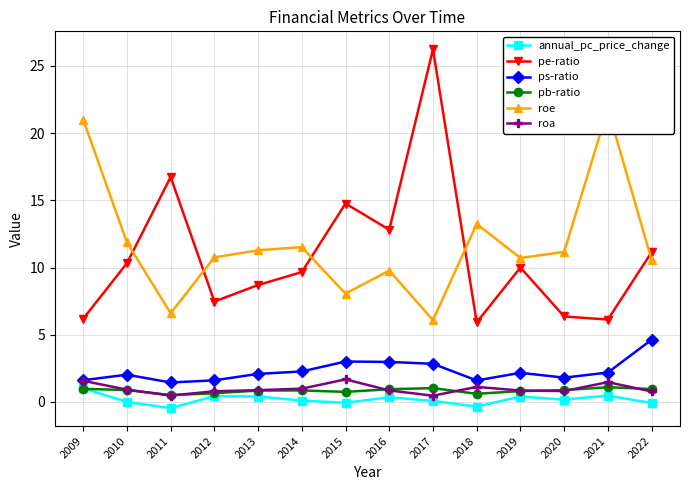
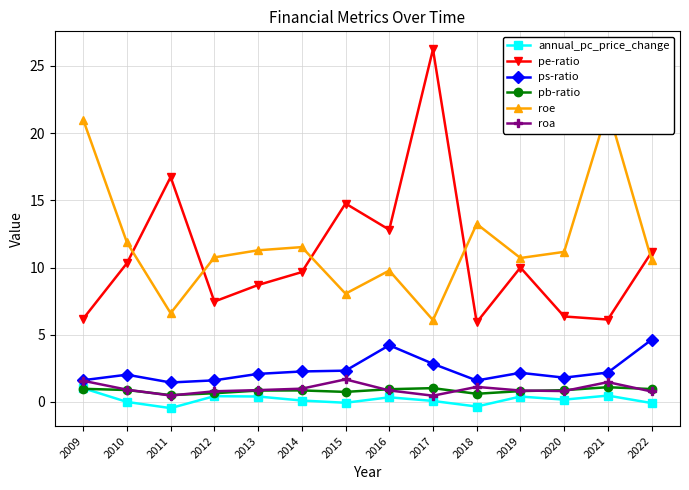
ps-ratio, 2015: 3.0 -> 2.3
ps-ratio, 2016: 3.0 -> 4.2
